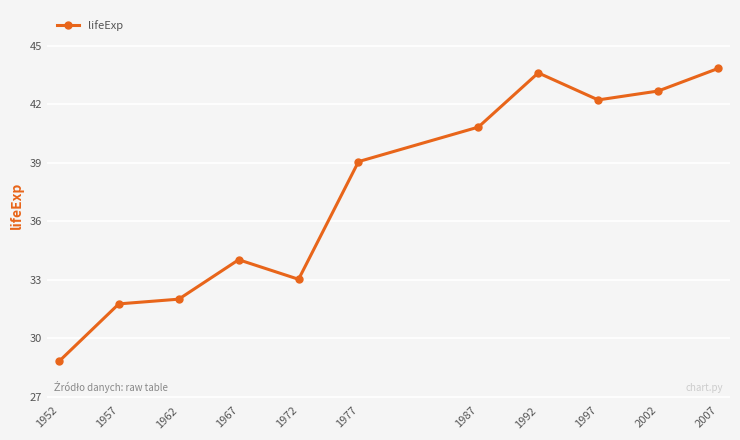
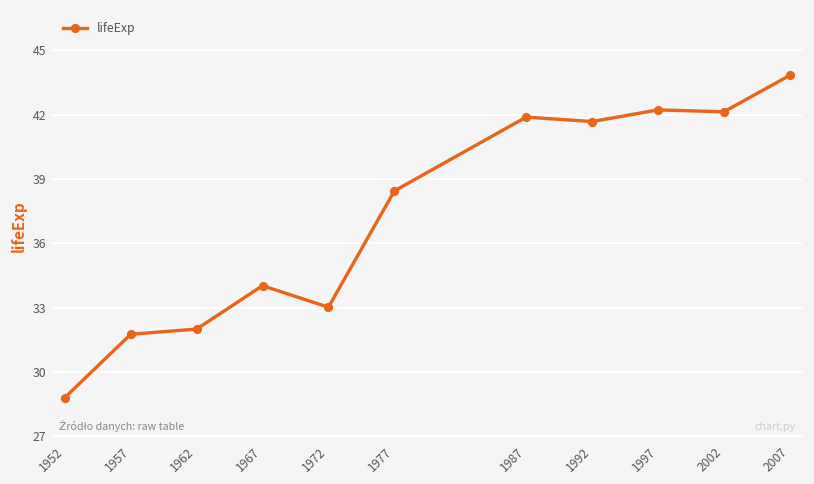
1977: 39.1 -> 38.4
1987: 40.8 -> 41.9
1992: 43.6 -> 41.7
2002: 42.7 -> 42.1
